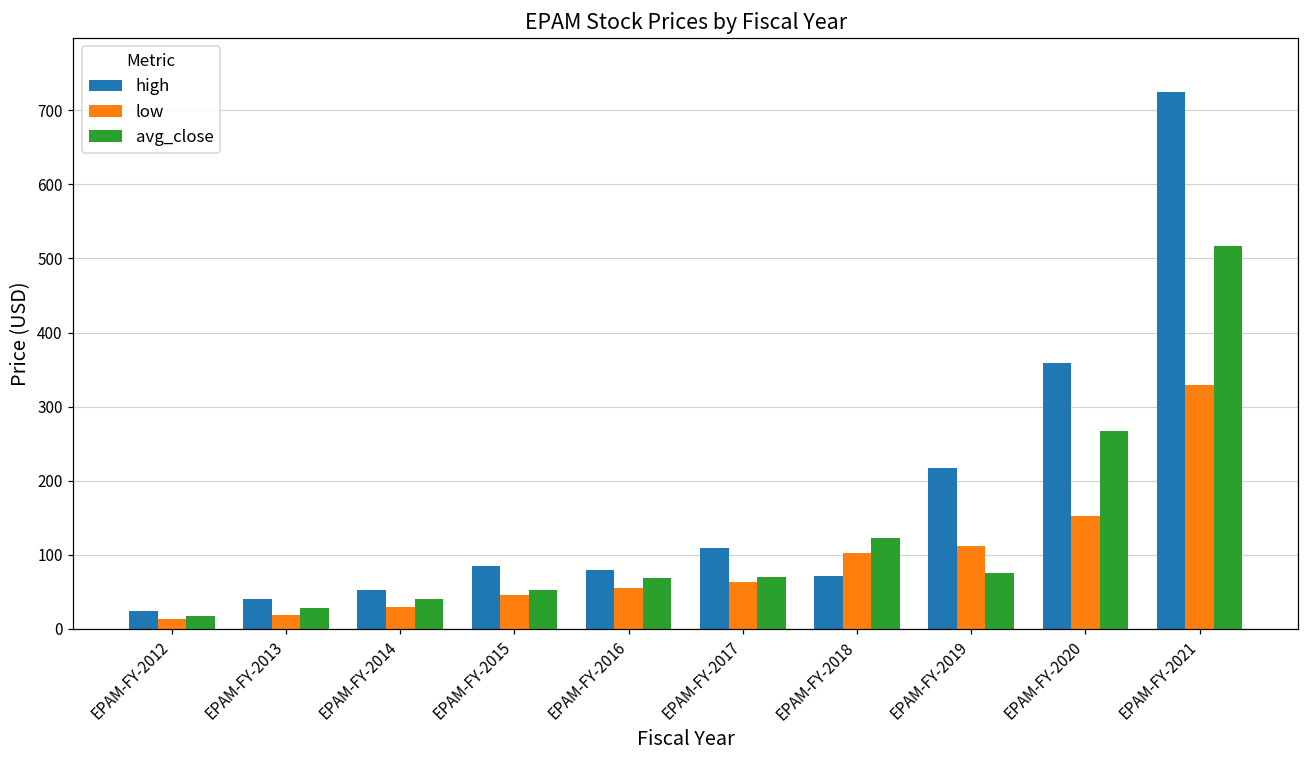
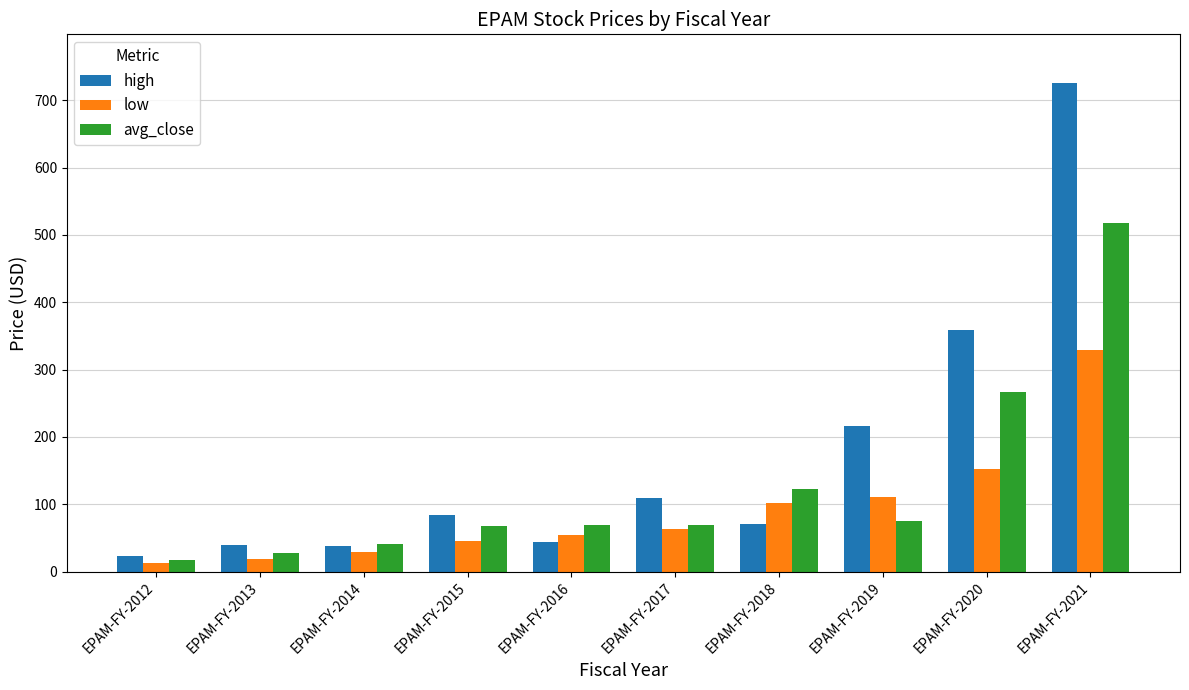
high, EPAM-FY-2014: 50 -> 40
avg_close, EPAM-FY-2015: 50 -> 70
high, EPAM-FY-2016: 80 -> 40
